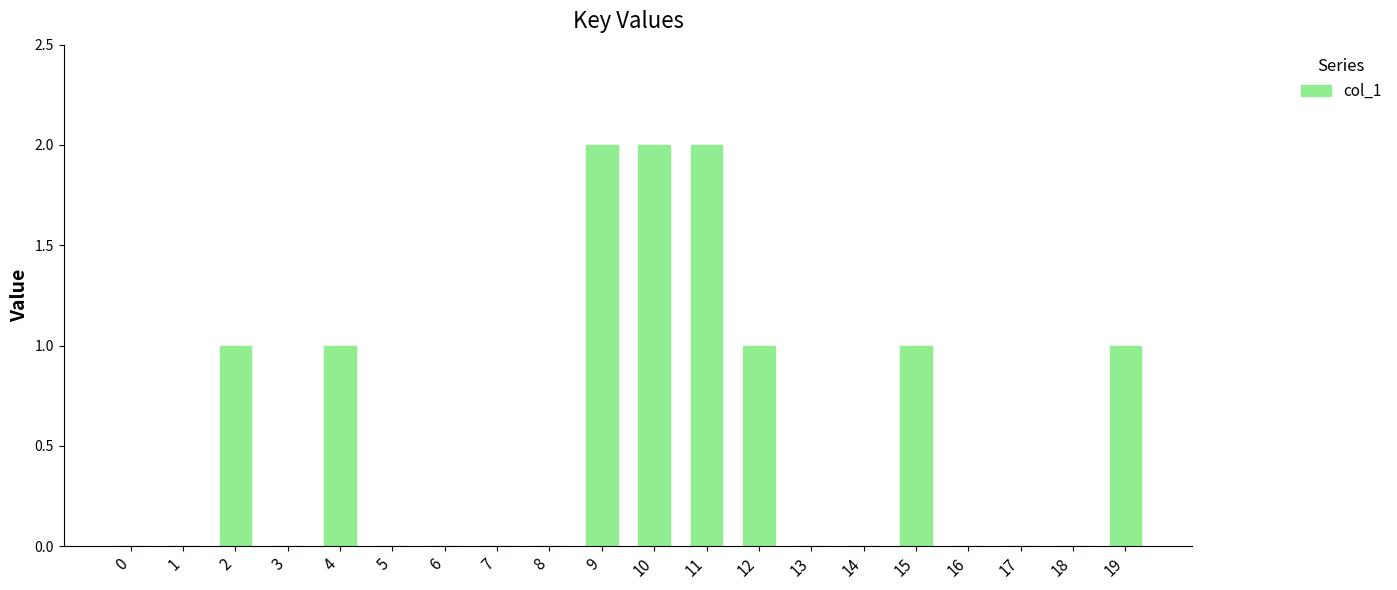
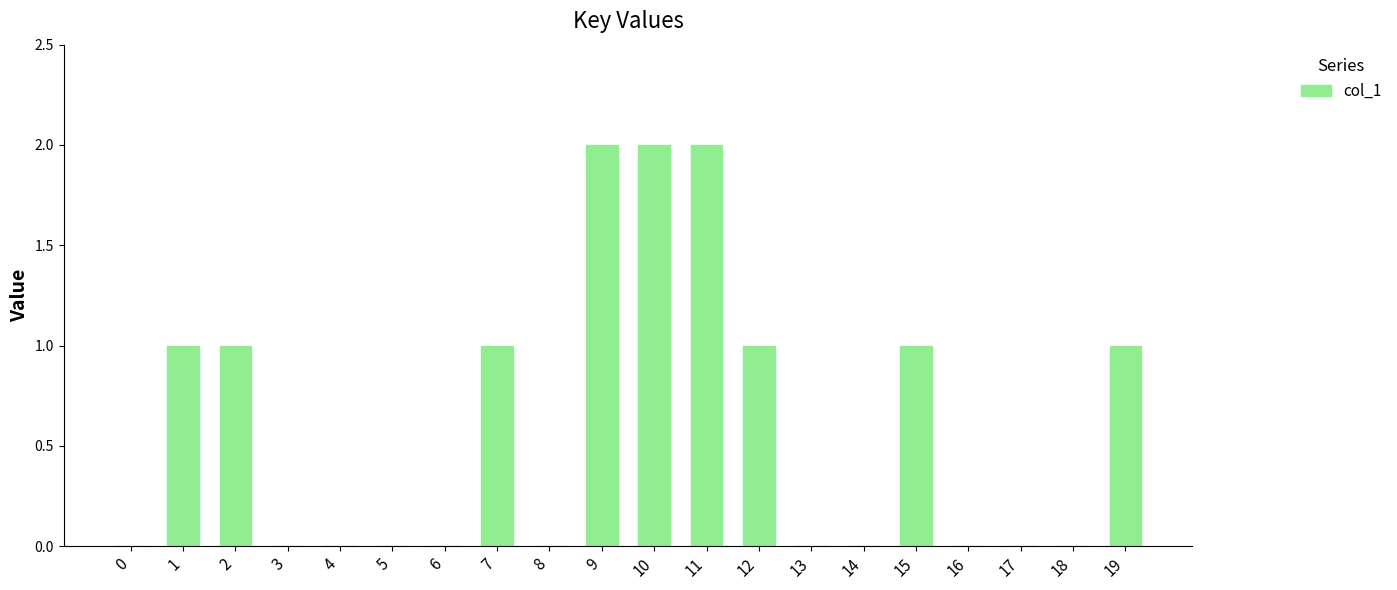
1: 0 -> 1
4: 1 -> 0
7: 0 -> 1
